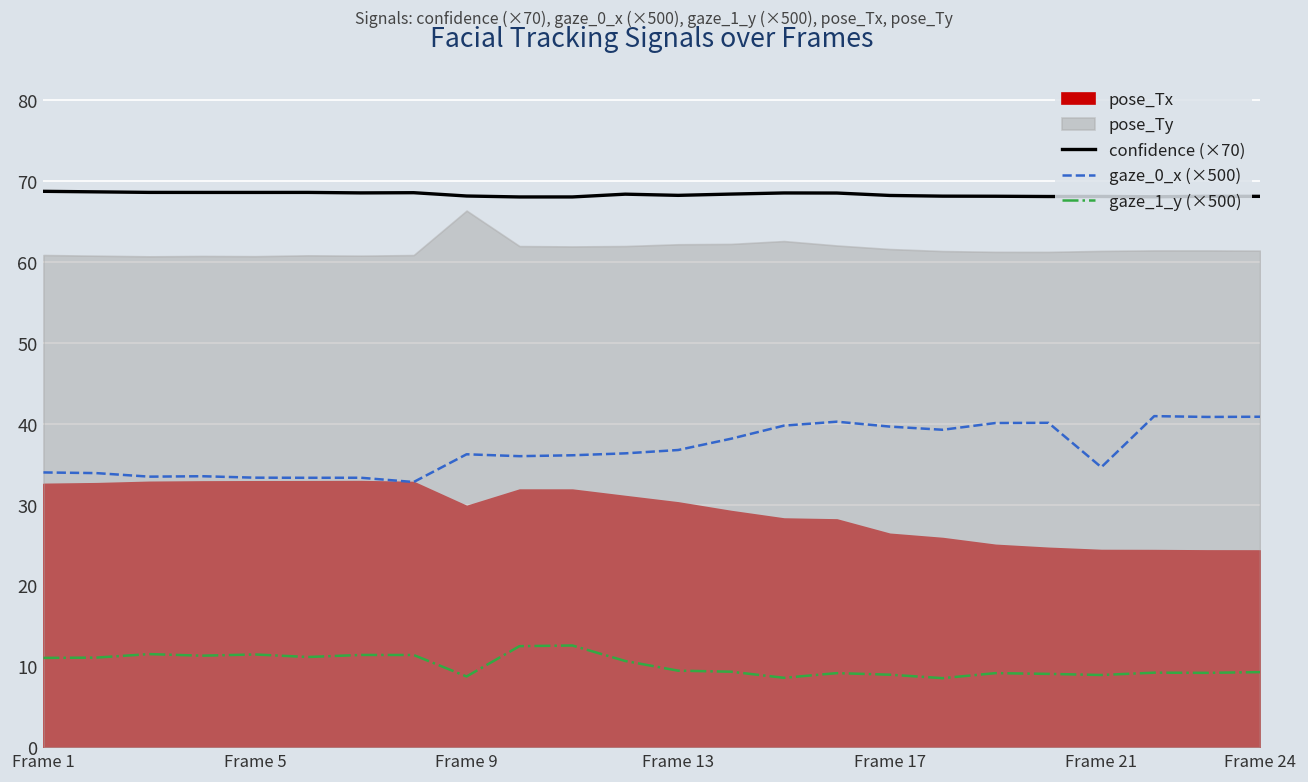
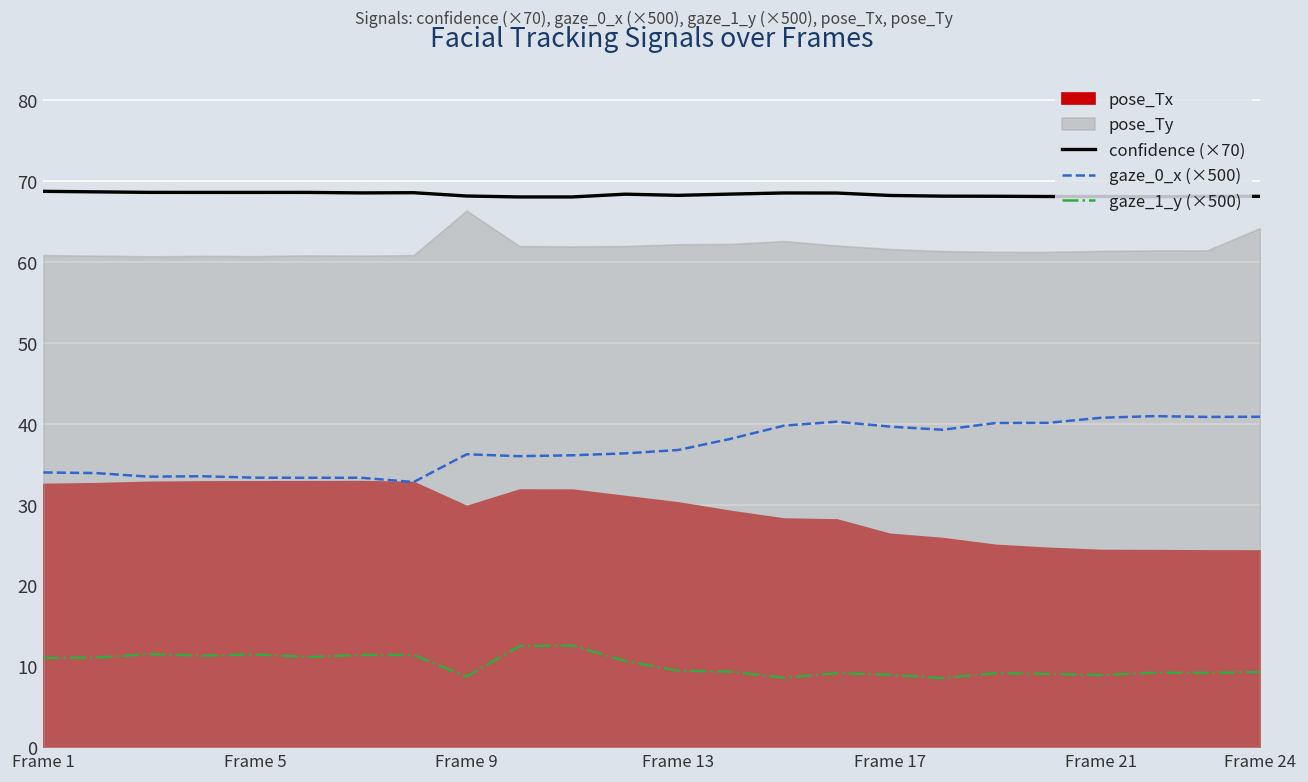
gaze_0_x (×500), Frame 21: 35 -> 41
pose_Ty, Frame 24: 61 -> 64
